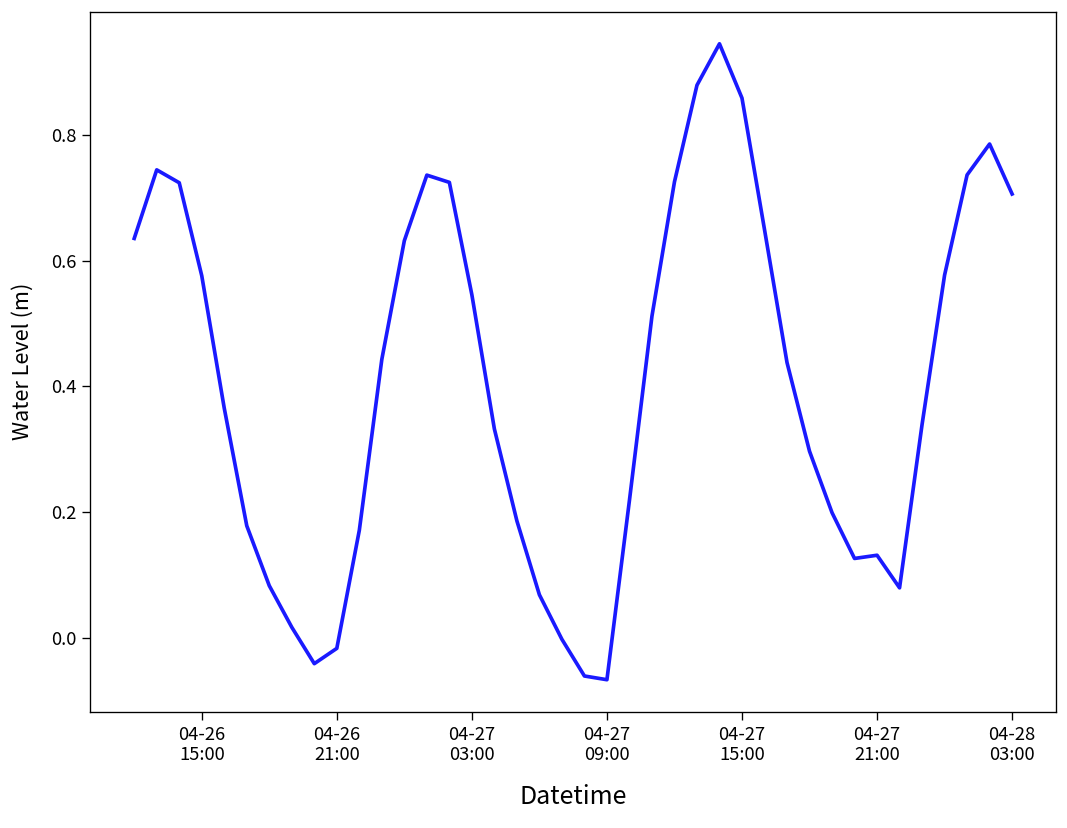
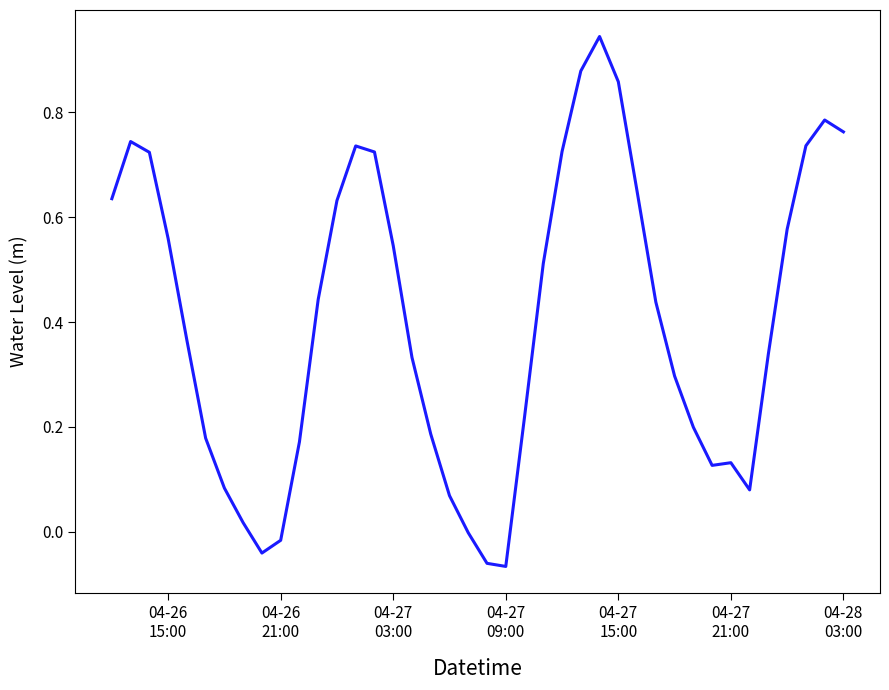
04-26 15:00: 0.58 -> 0.56
04-28 03:00: 0.71 -> 0.76
